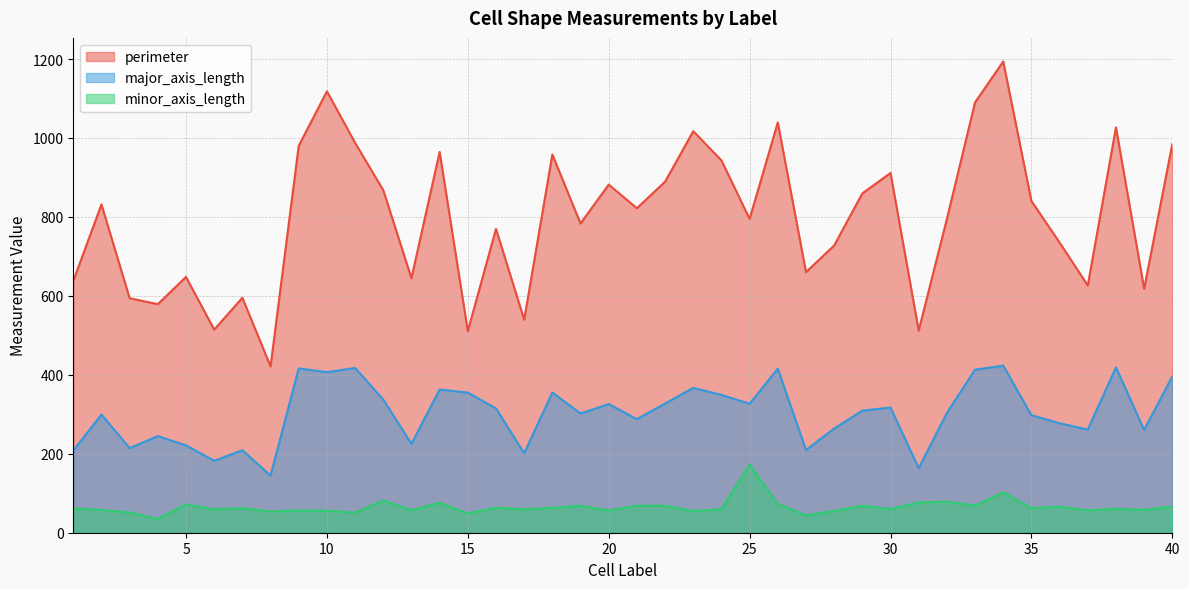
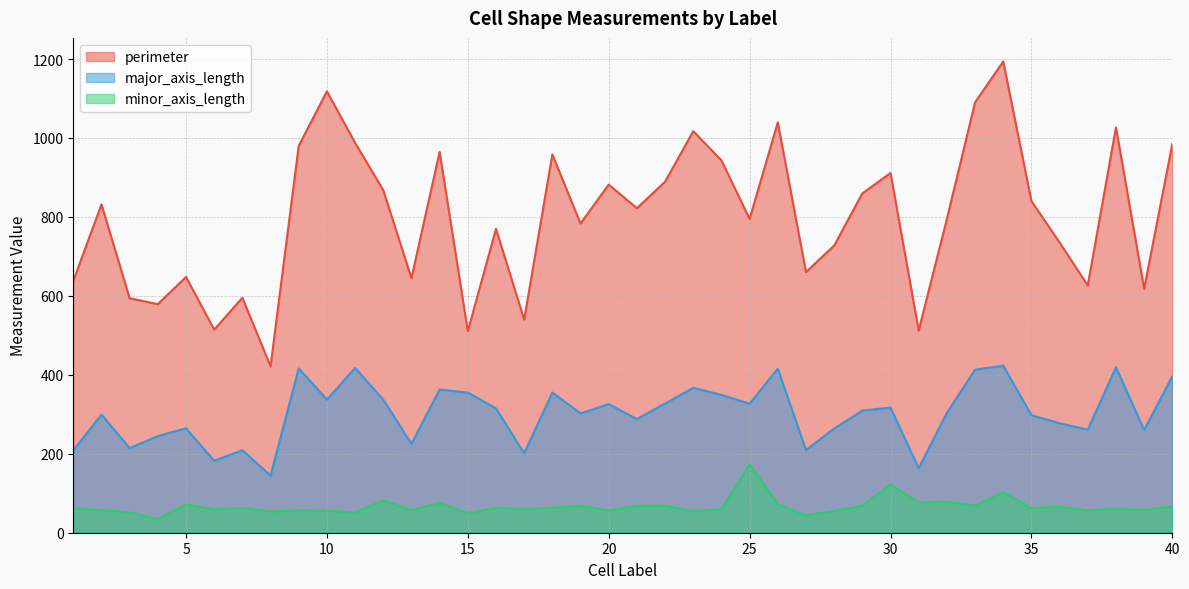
major_axis_length, 5: 220 -> 260
major_axis_length, 10: 410 -> 340
minor_axis_length, 30: 60 -> 120
